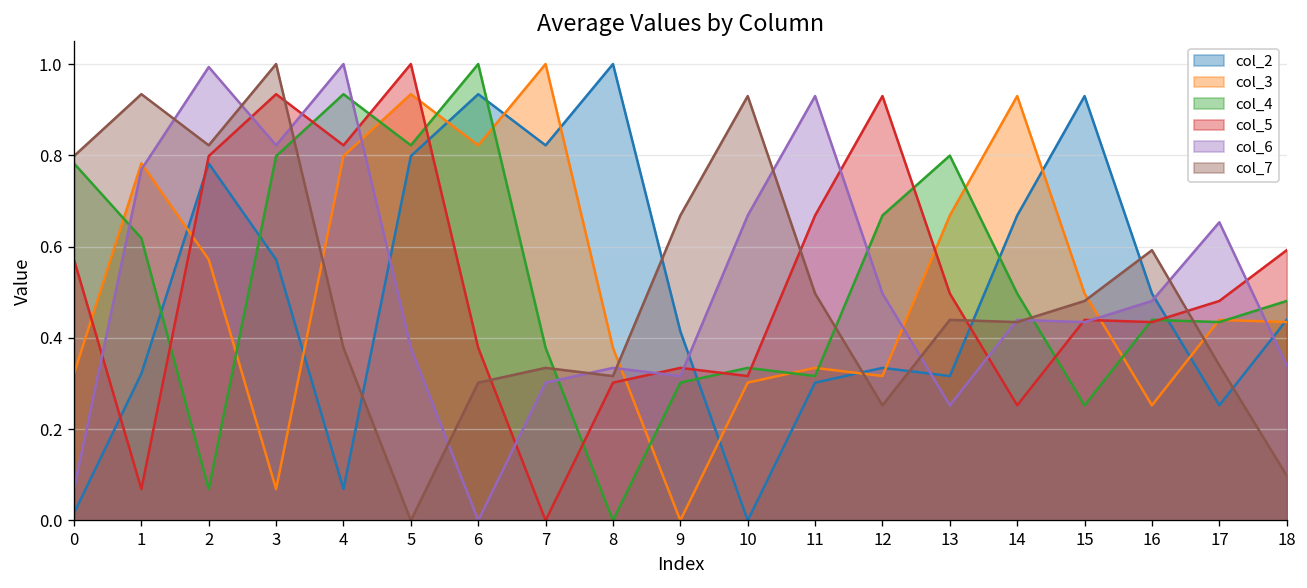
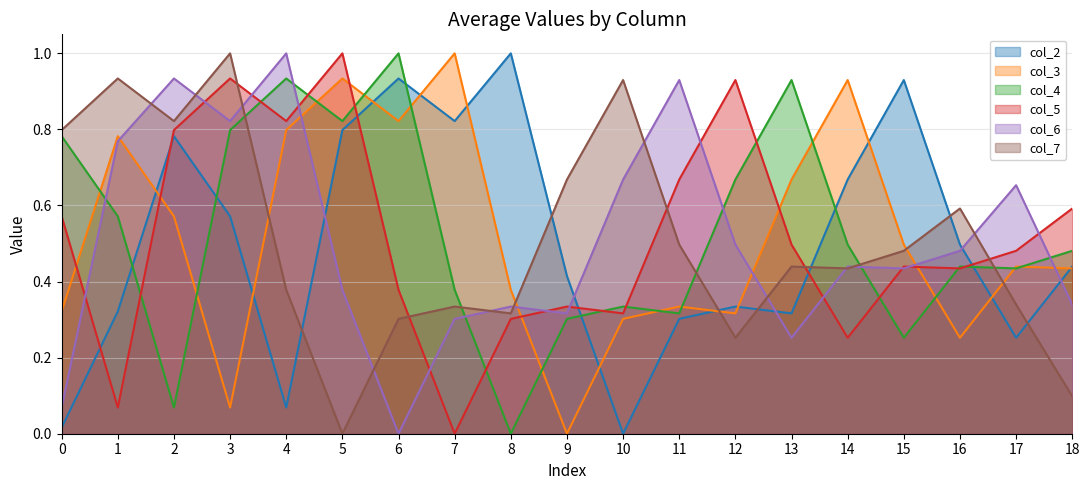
col_4, 1: 0.62 -> 0.57
col_6, 2: 0.99 -> 0.93
col_4, 13: 0.80 -> 0.93
